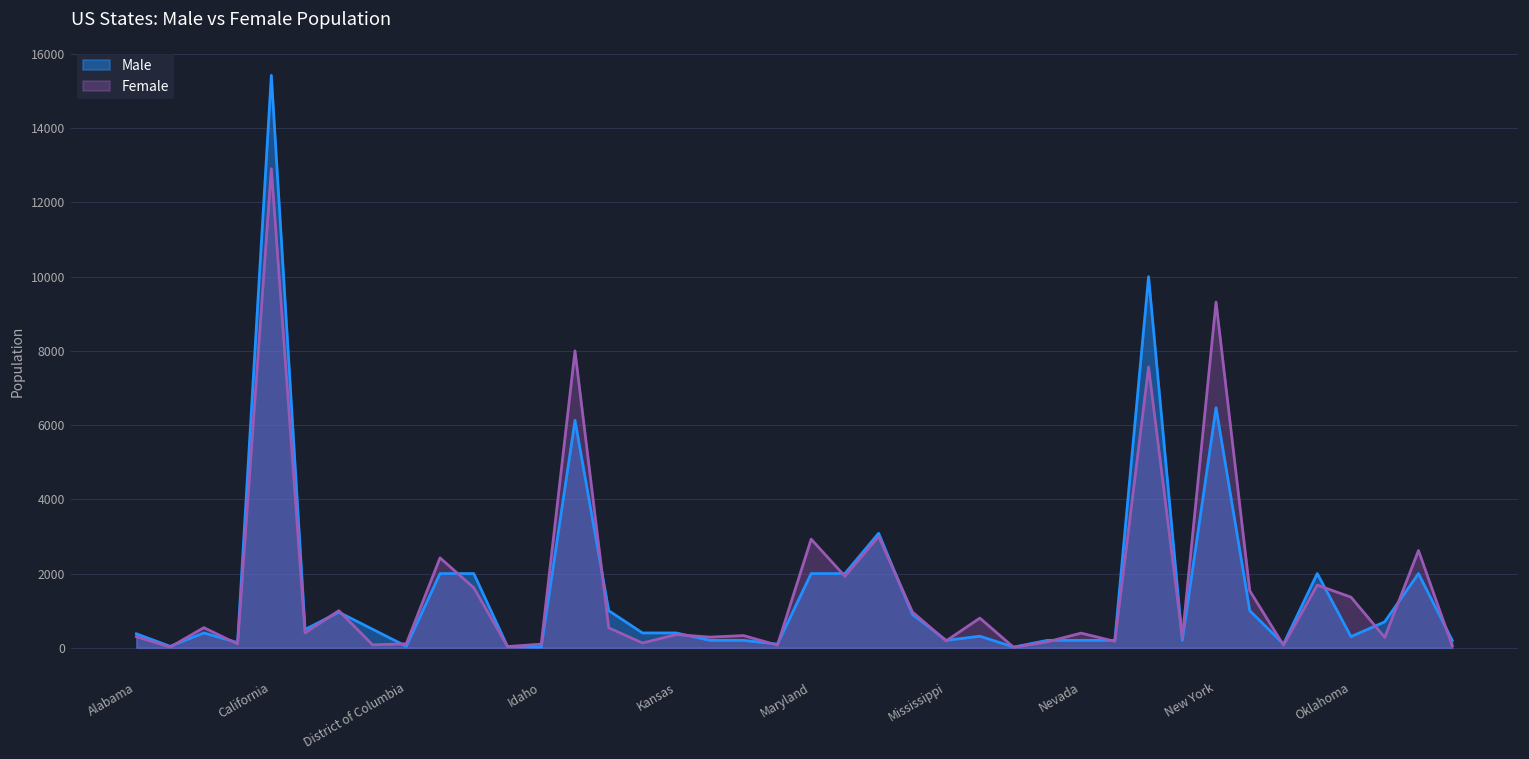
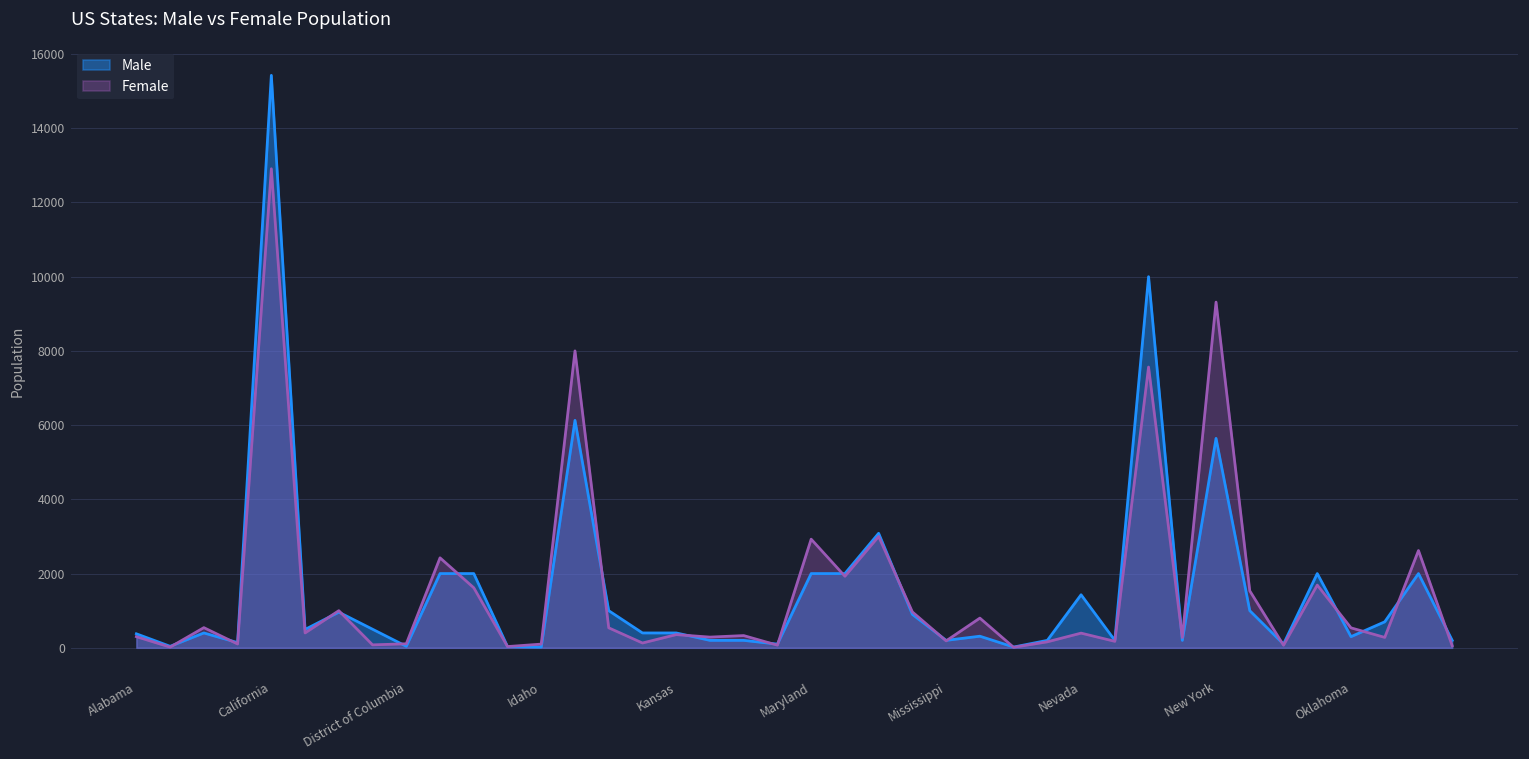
Male, Nevada: 200 -> 1400
Male, New York: 6500 -> 5600
Female, Oklahoma: 1400 -> 500
